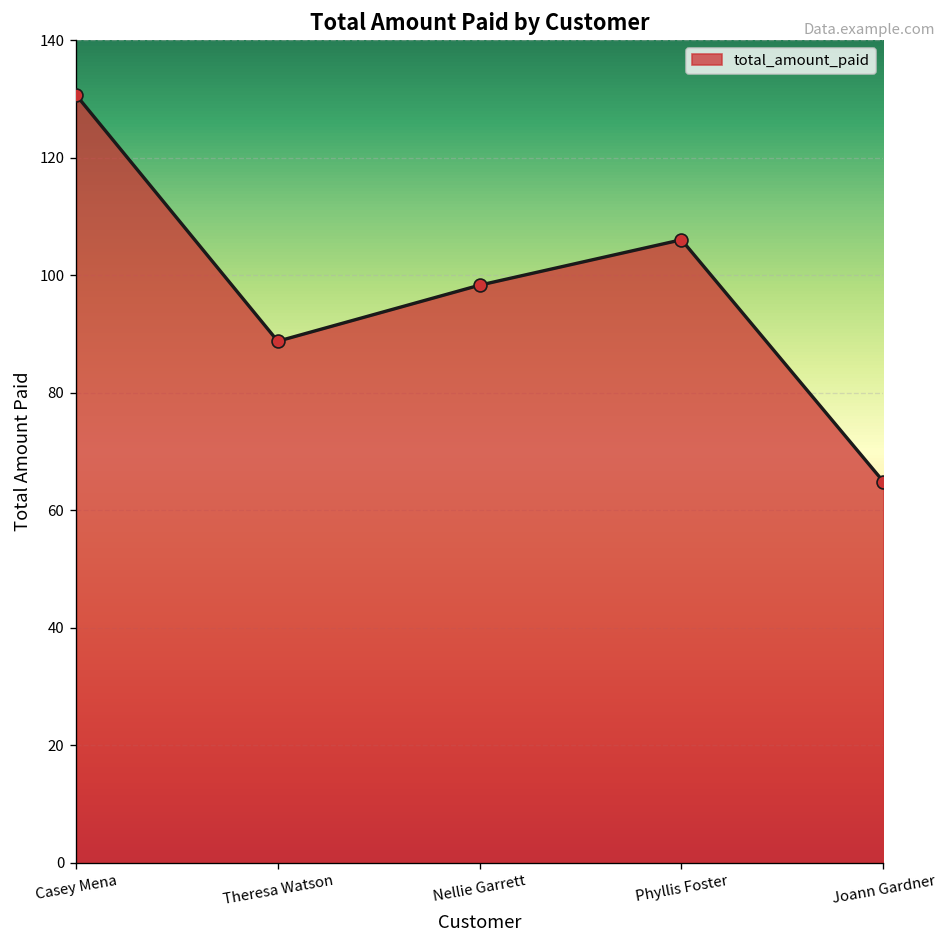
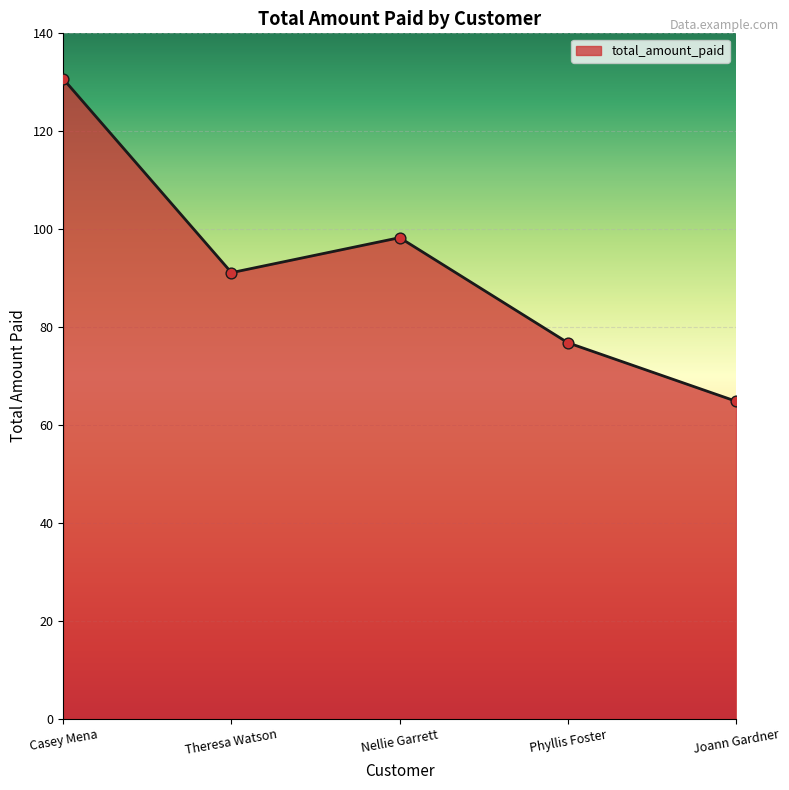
Theresa Watson: 89 -> 91
Phyllis Foster: 106 -> 77
